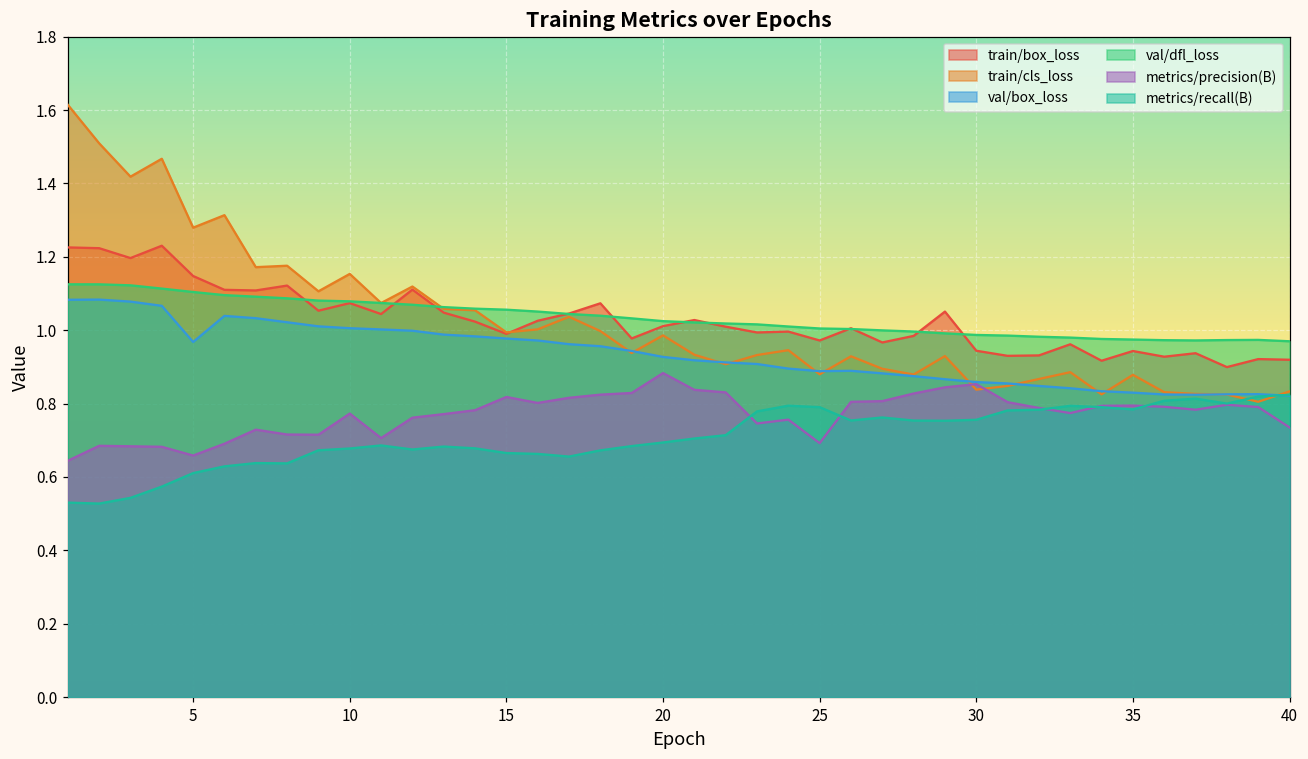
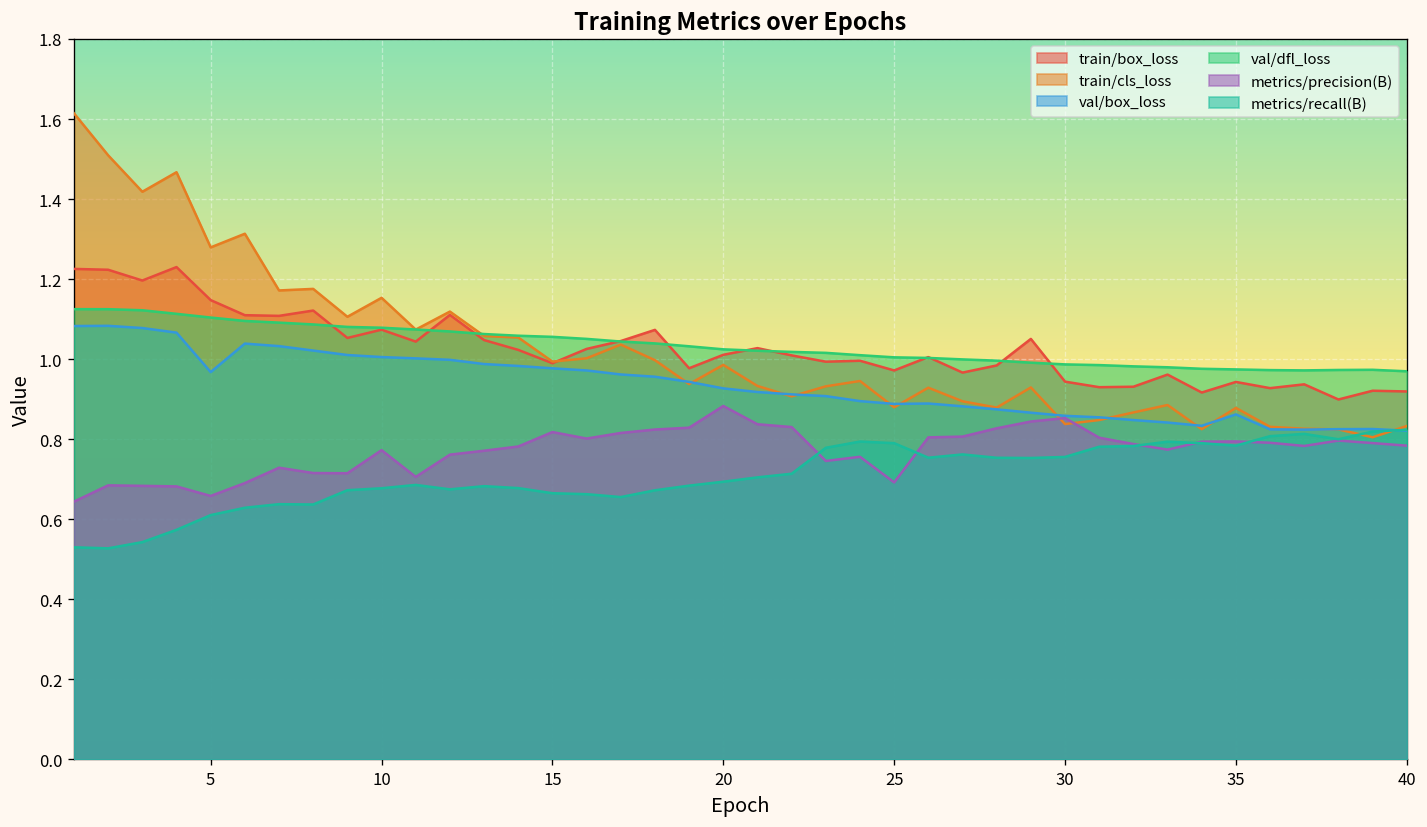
val/box_loss, 35: 0.83 -> 0.86
metrics/precision(B), 40: 0.73 -> 0.78
